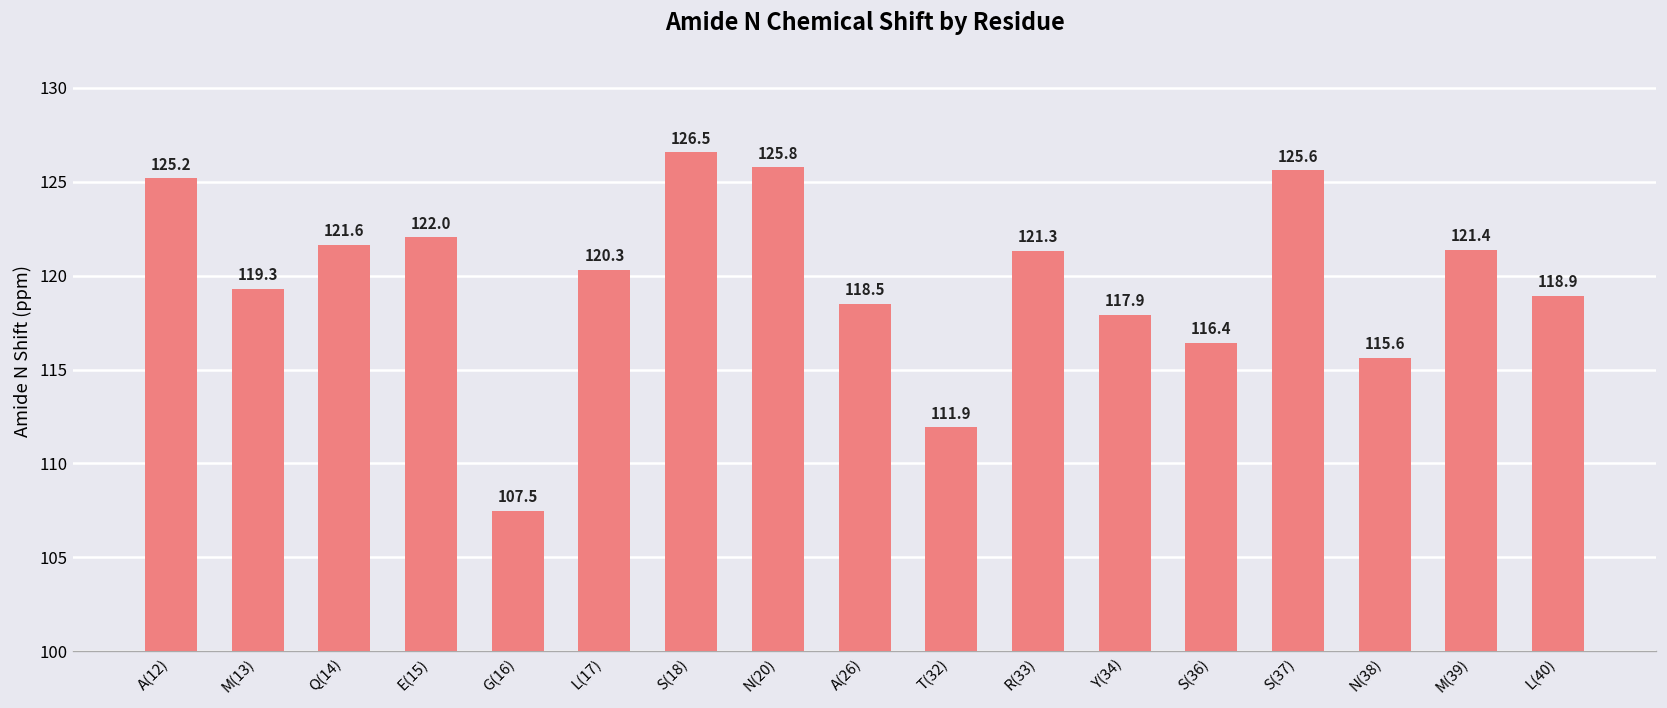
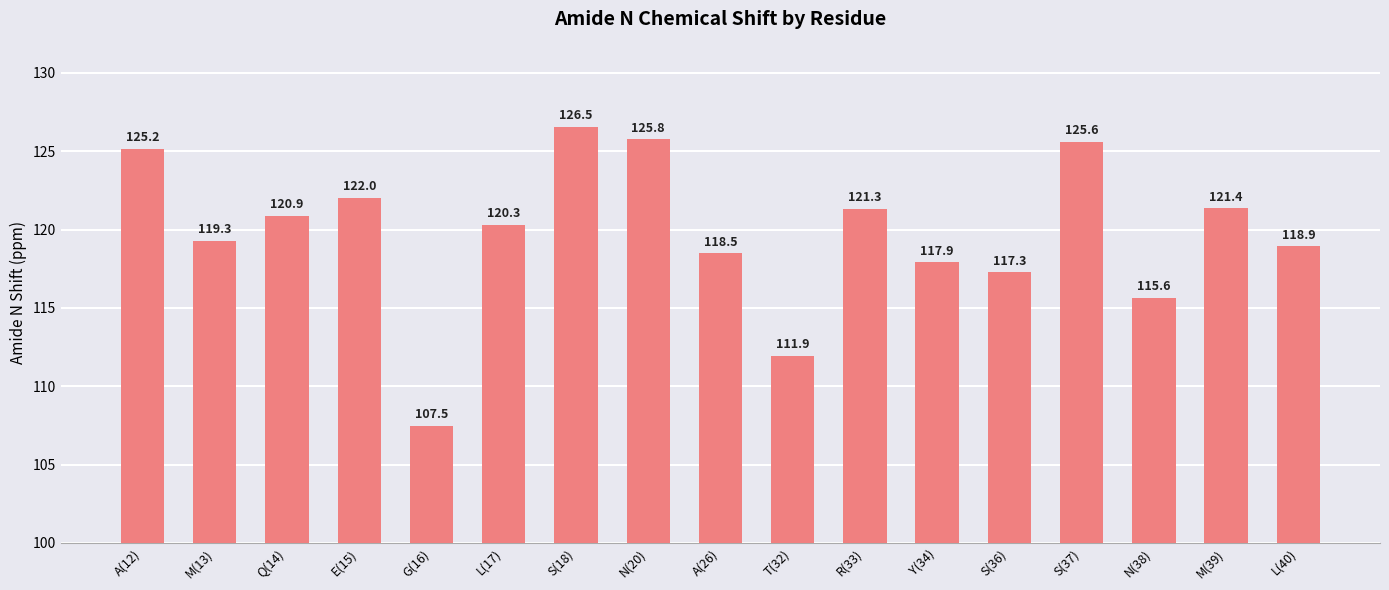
Q(14): 121.6 -> 120.9
S(36): 116.4 -> 117.3
